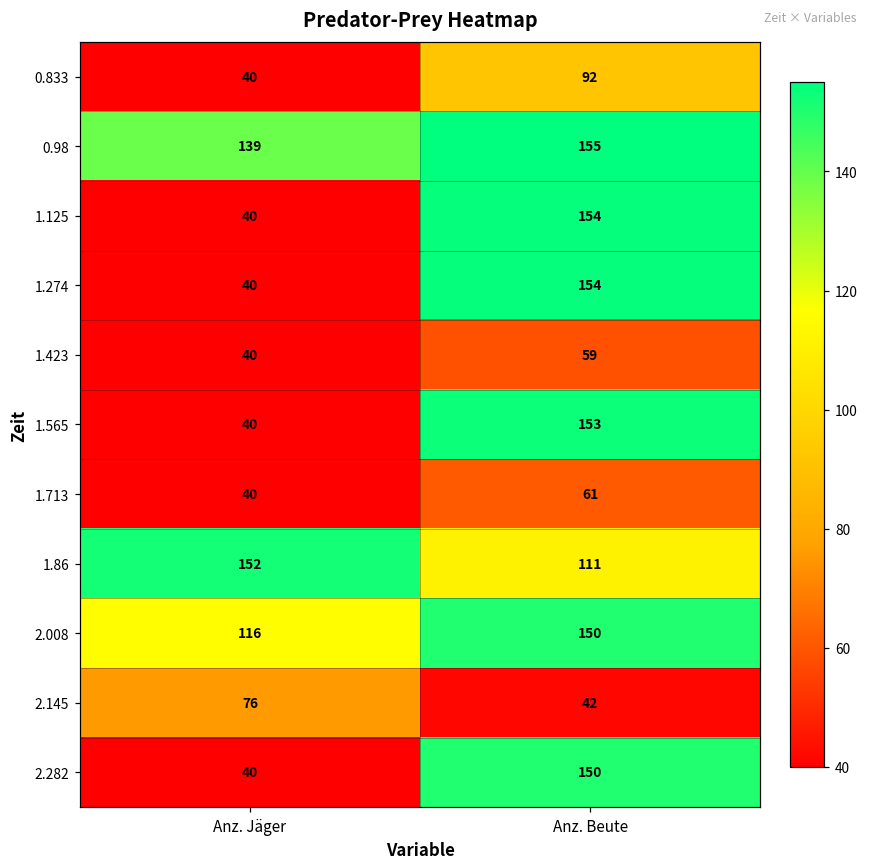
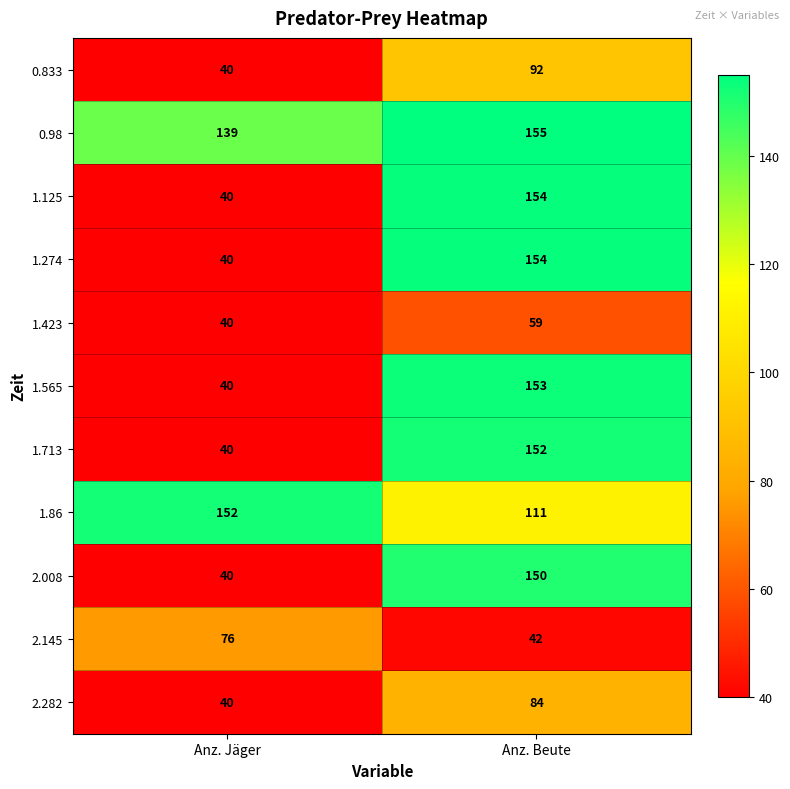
1.713, Anz. Beute: 61 -> 152
2.008, Anz. Jäger: 116 -> 40
2.282, Anz. Beute: 150 -> 84
